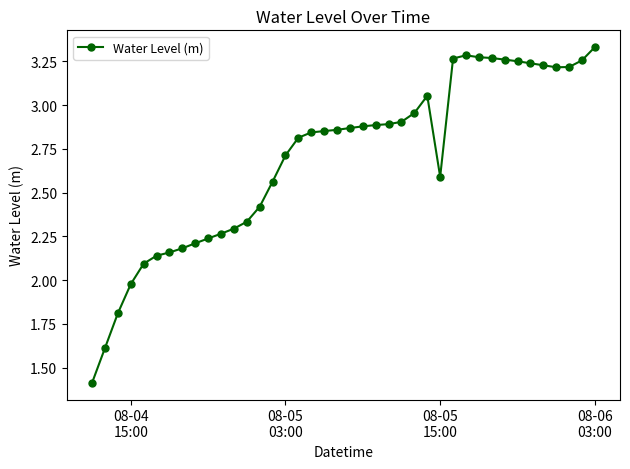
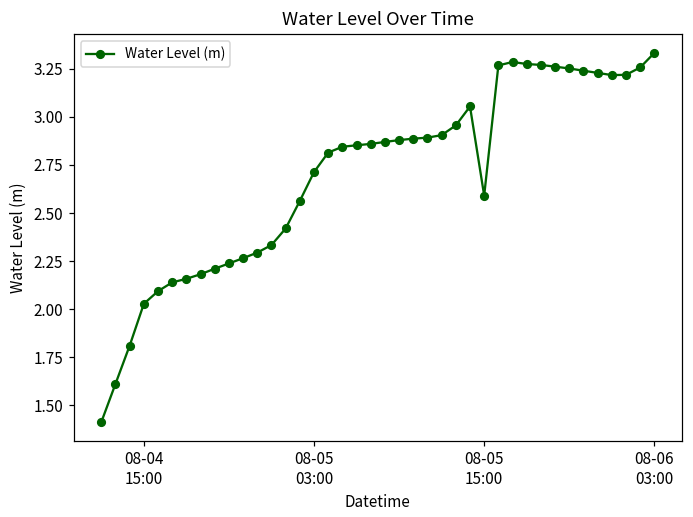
08-04 15:00: 1.98 -> 2.03
